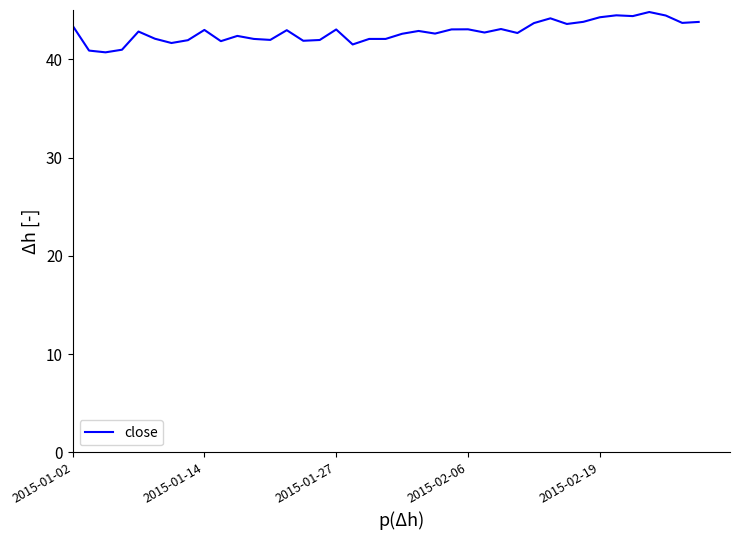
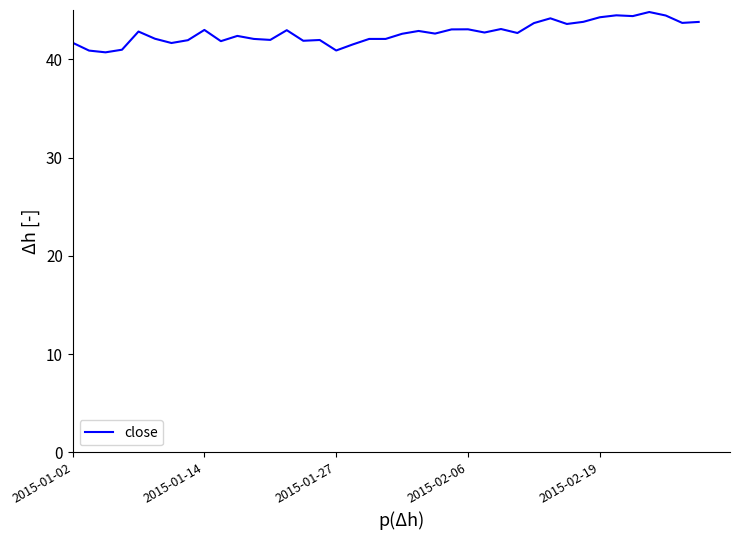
2015-01-02: 43 -> 42
2015-01-27: 43 -> 41
